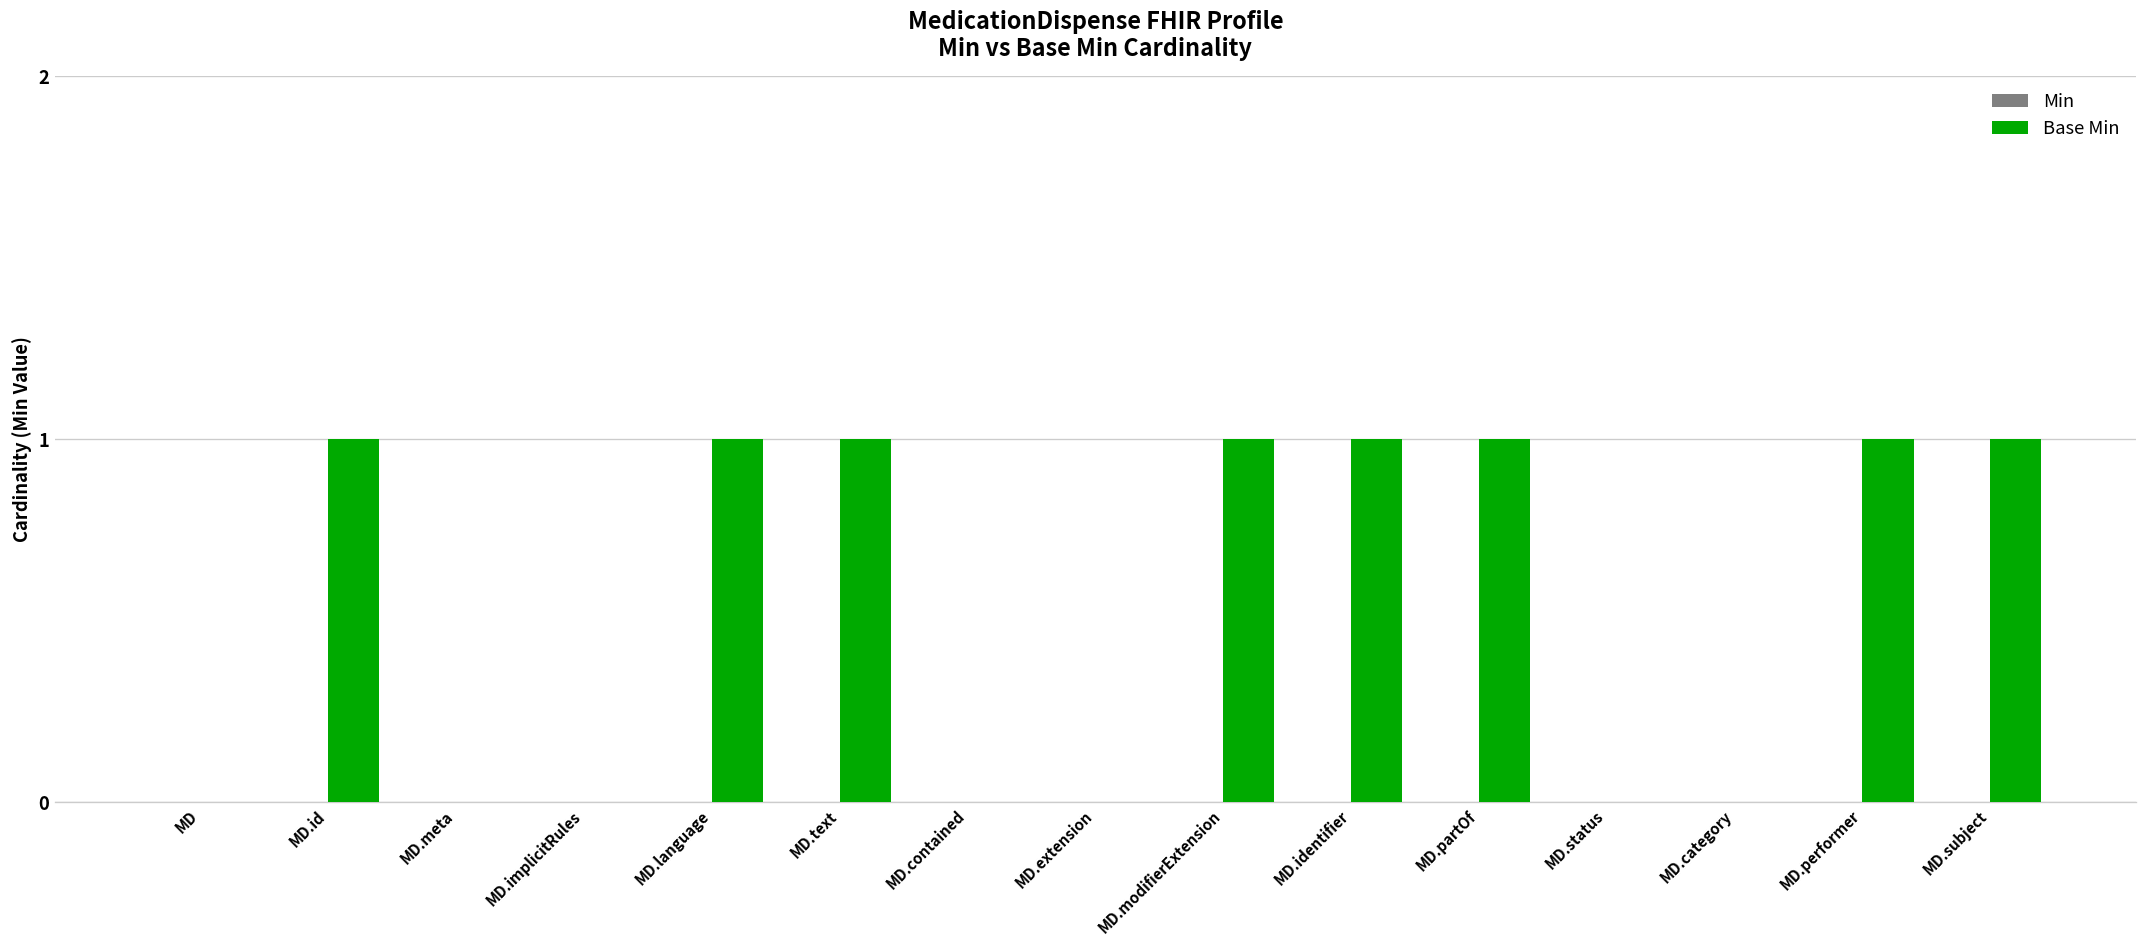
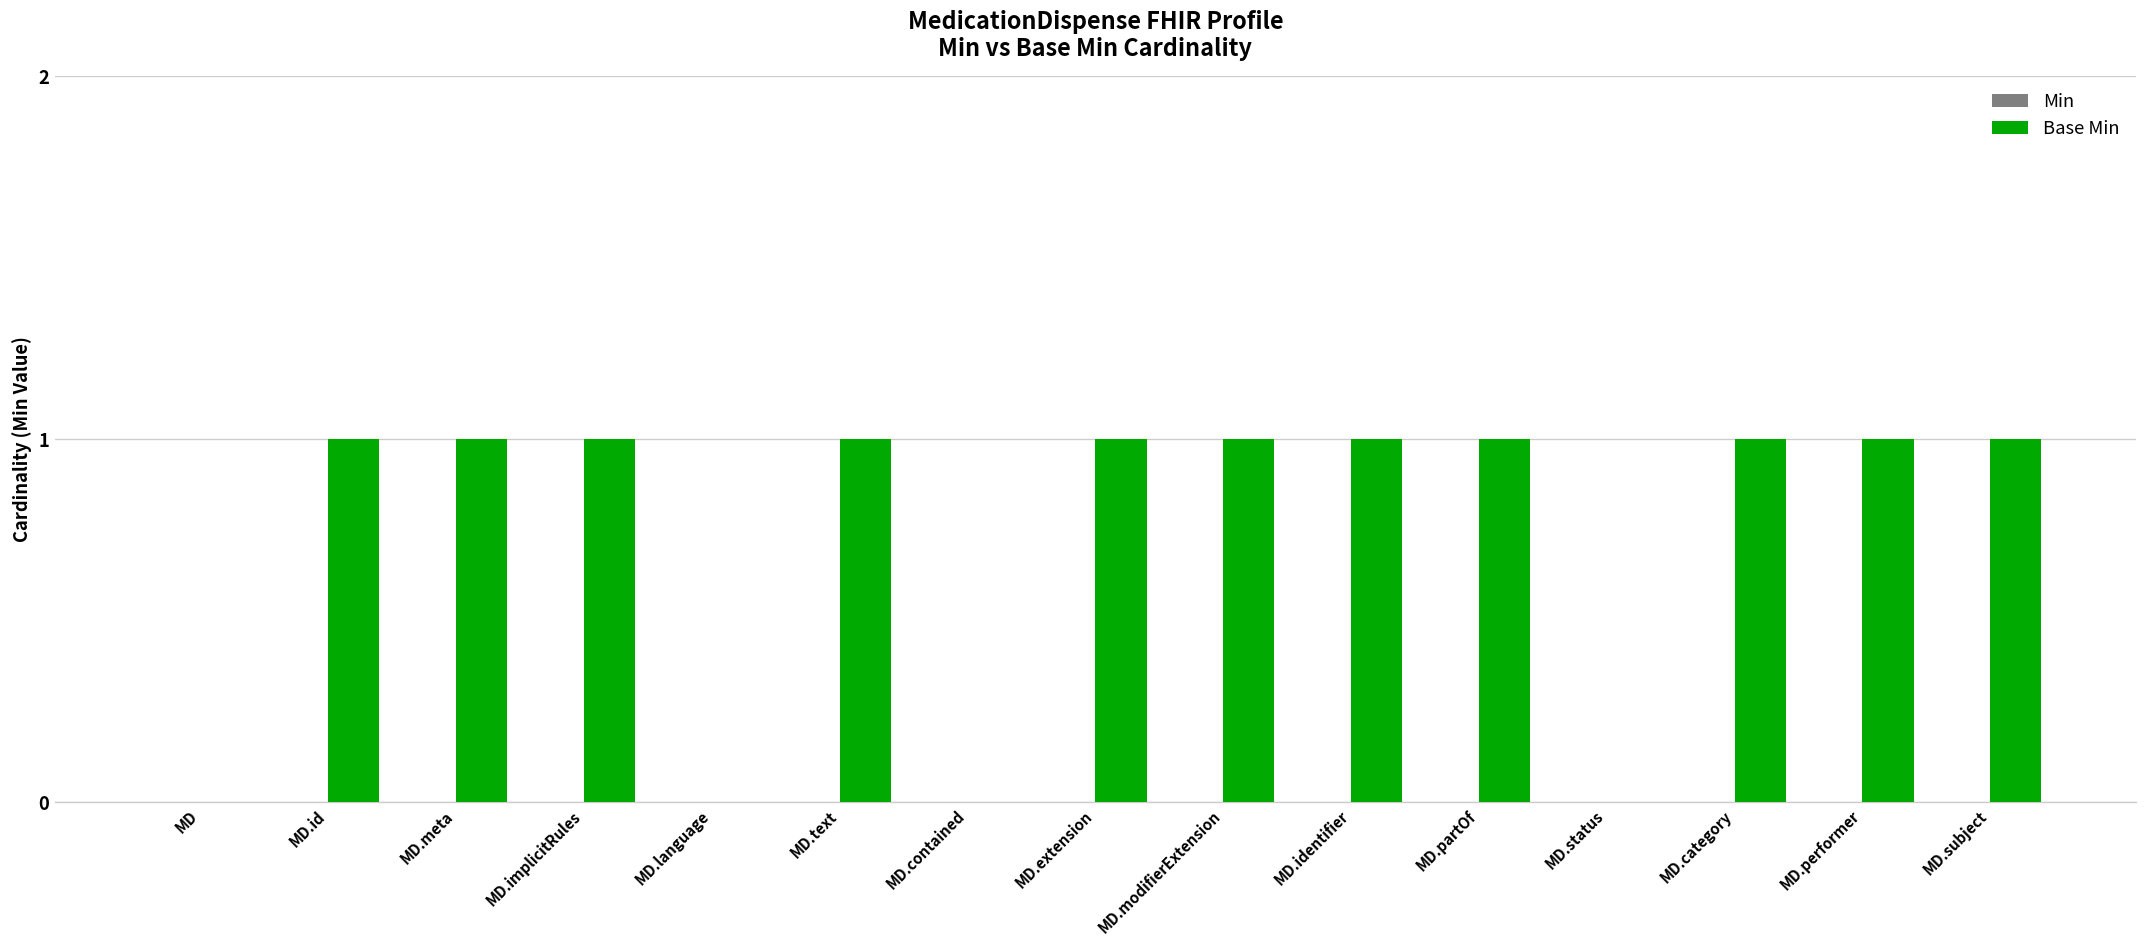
Base Min, MD.meta: 0 -> 1
Base Min, MD.implicitRules: 0 -> 1
Base Min, MD.language: 1 -> 0
Base Min, MD.extension: 0 -> 1
Base Min, MD.category: 0 -> 1
